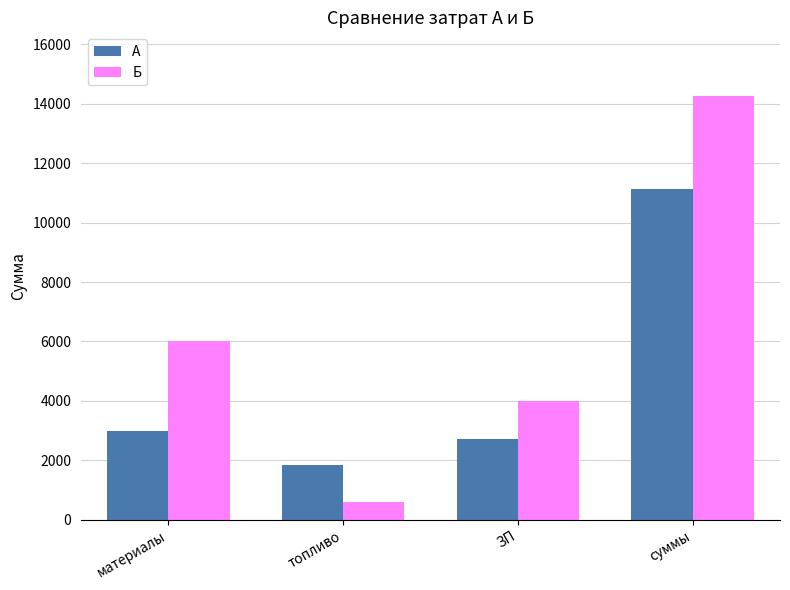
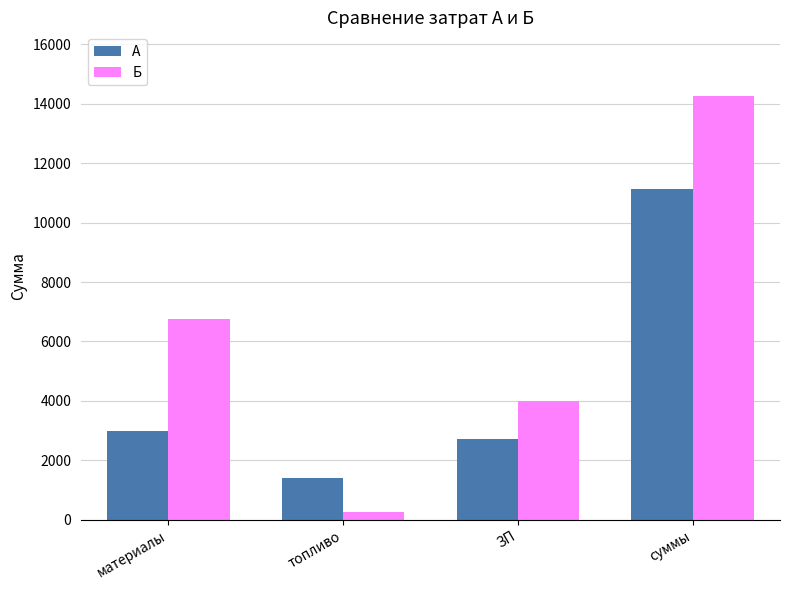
Б, материалы: 6000 -> 6800
А, топливо: 1800 -> 1400
Б, топливо: 600 -> 300
